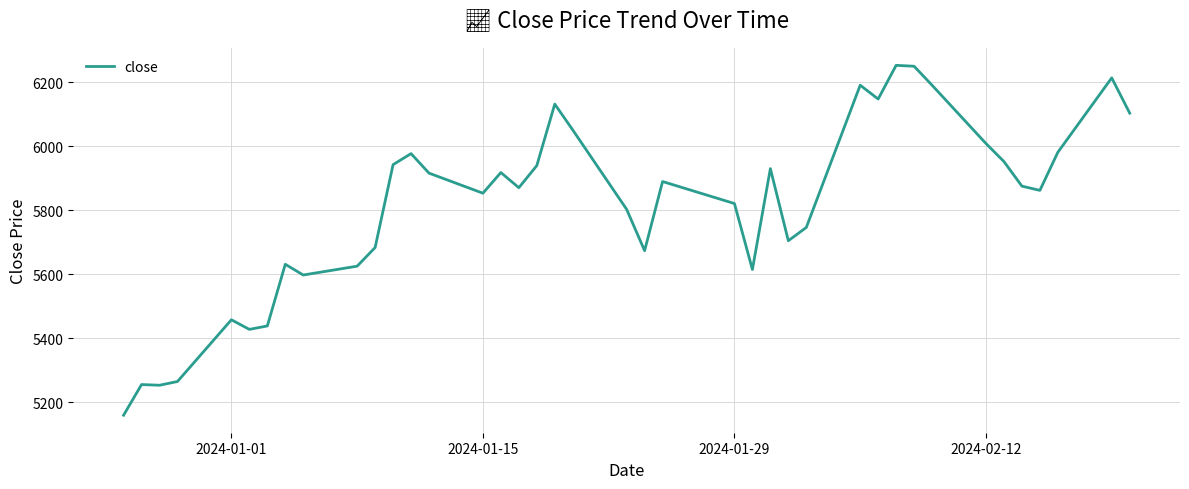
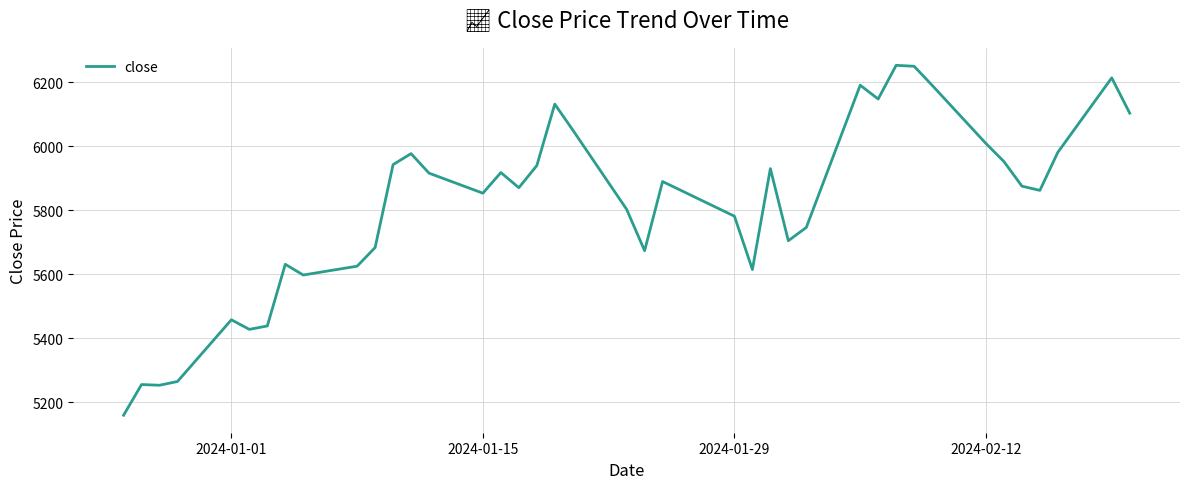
2024-01-29: 5820 -> 5780
